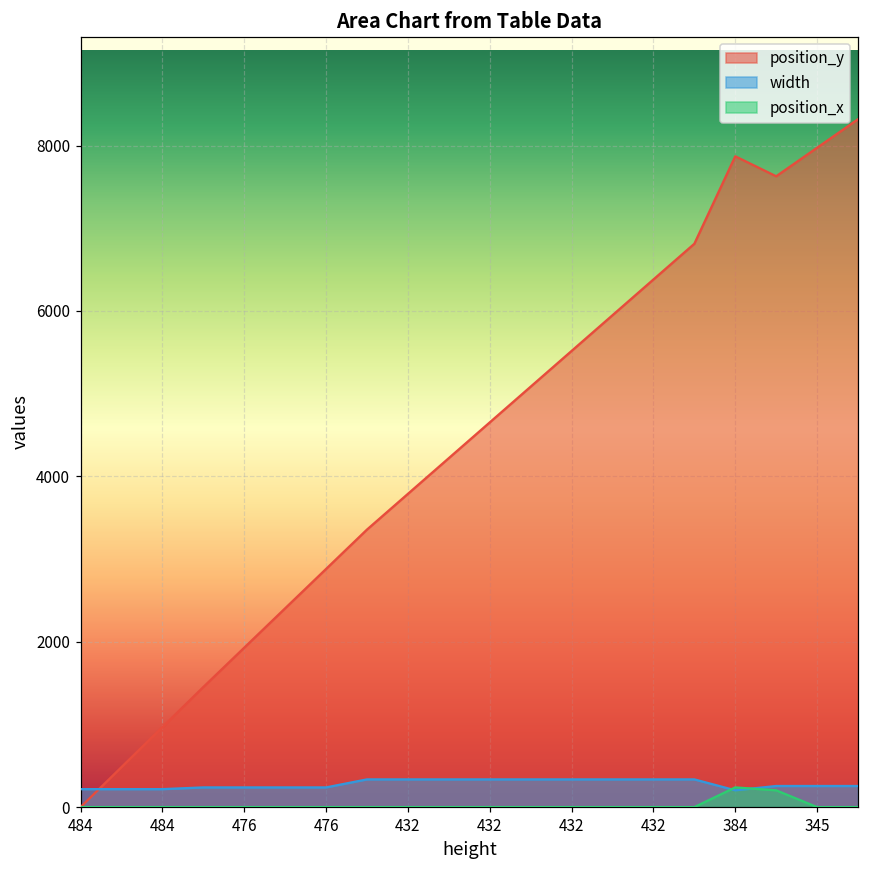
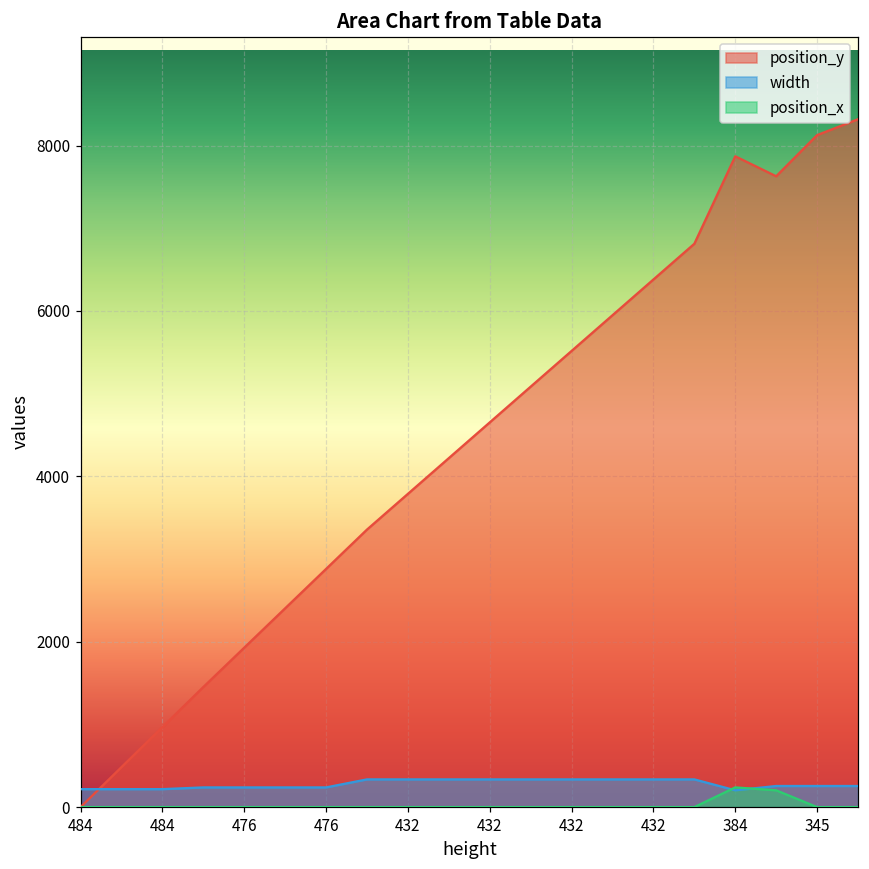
position_y, 345: 8000 -> 8100
